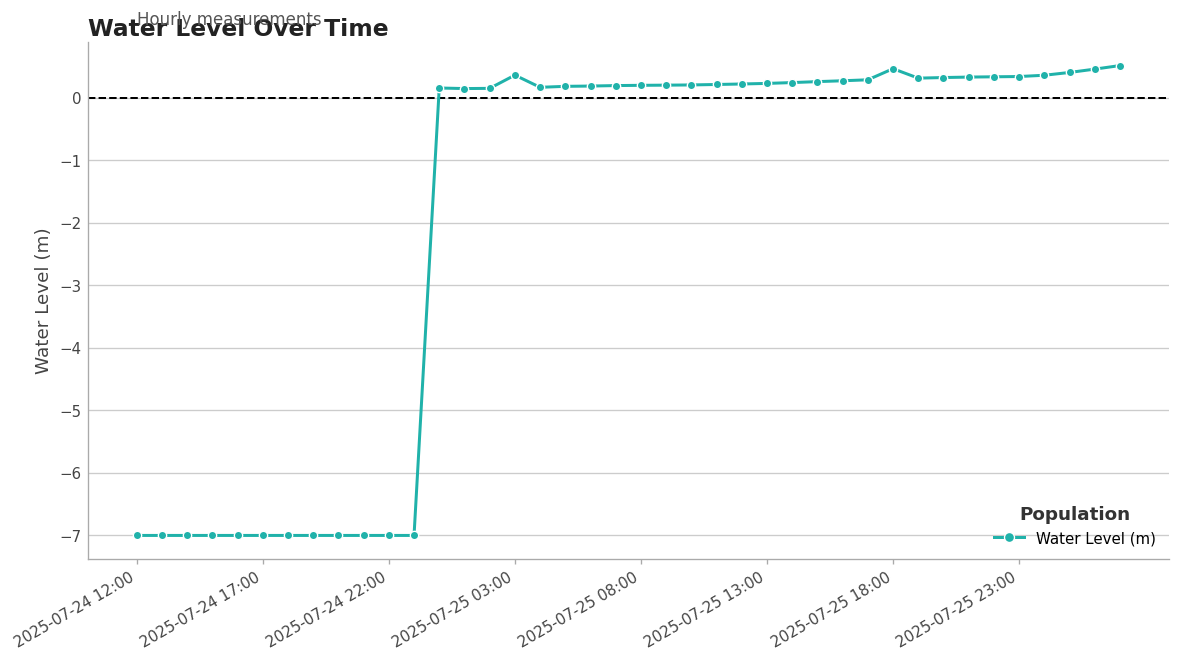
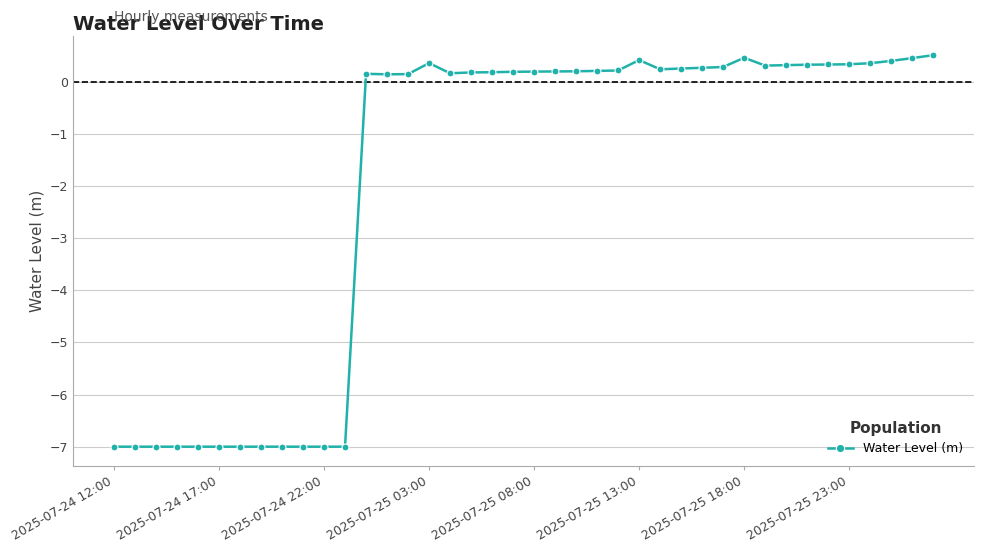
2025-07-25 13:00: 0.2 -> 0.4
